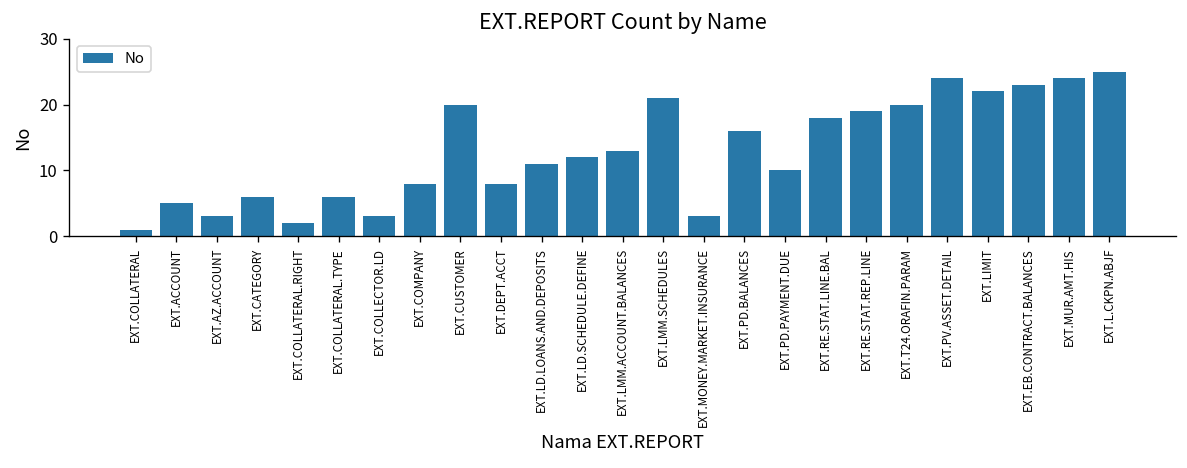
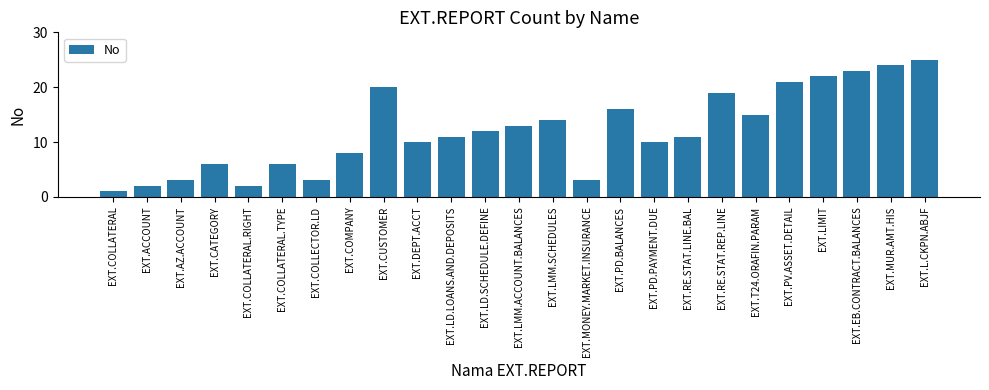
EXT.ACCOUNT: 5 -> 2
EXT.DEPT.ACCT: 8 -> 10
EXT.LMM.SCHEDULES: 21 -> 14
EXT.RE.STAT.LINE.BAL: 18 -> 11
EXT.T24.ORAFIN.PARAM: 20 -> 15
EXT.PV.ASSET.DETAIL: 24 -> 21
